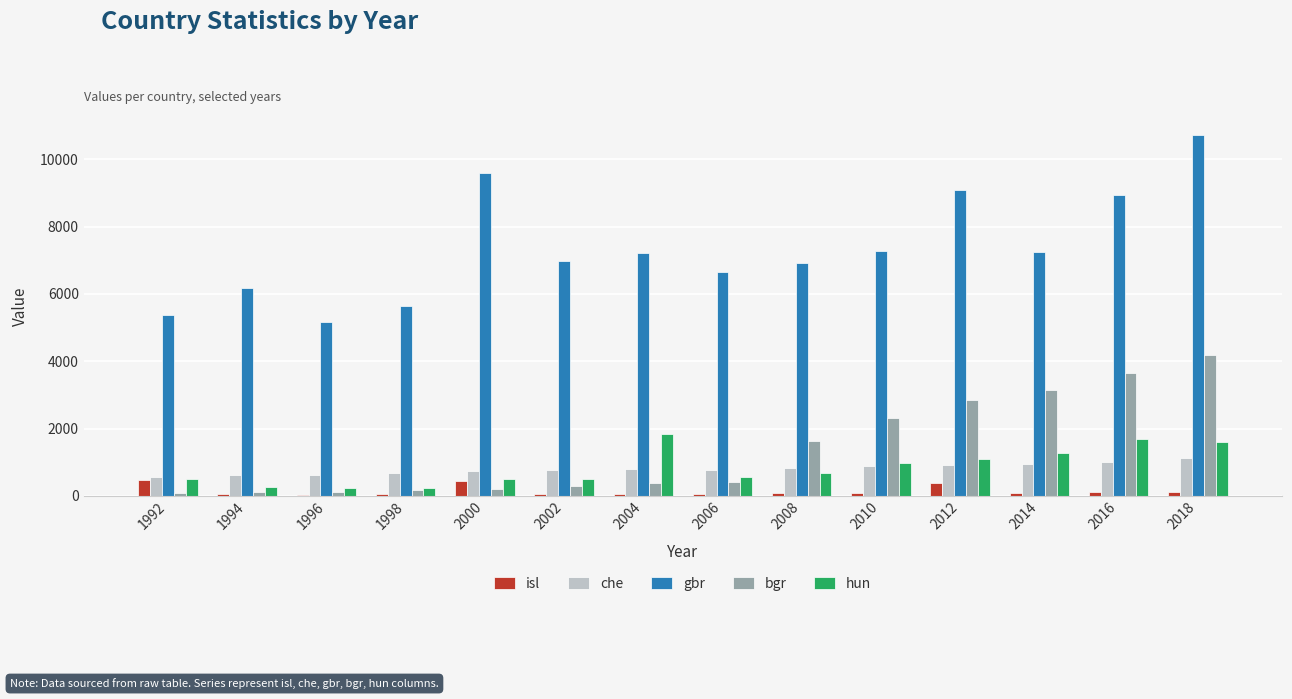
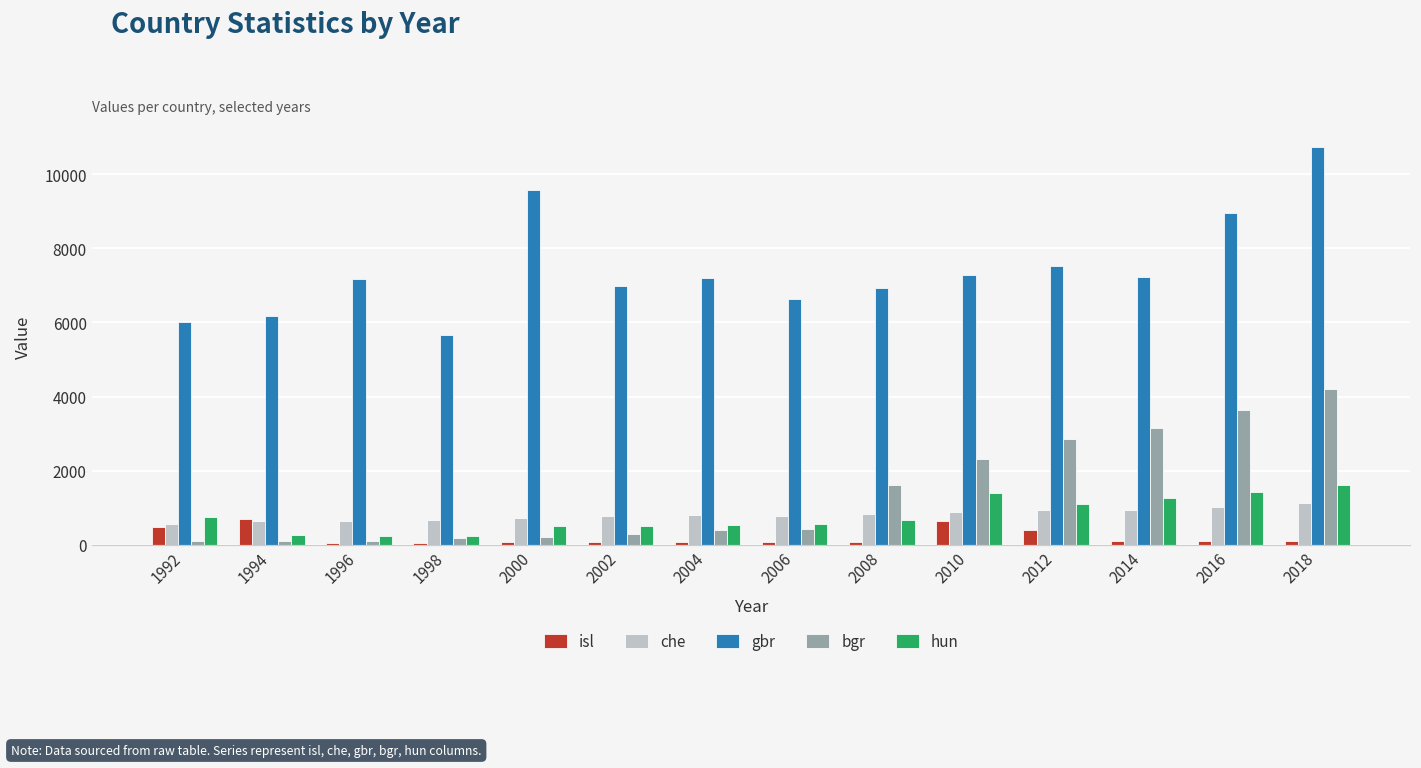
gbr, 1992: 5400 -> 6000
hun, 1992: 500 -> 700
isl, 1994: 100 -> 700
gbr, 1996: 5200 -> 7200
isl, 2000: 400 -> 100
hun, 2004: 1800 -> 500
isl, 2010: 100 -> 600
hun, 2010: 1000 -> 1400
gbr, 2012: 9100 -> 7500
hun, 2016: 1700 -> 1400
